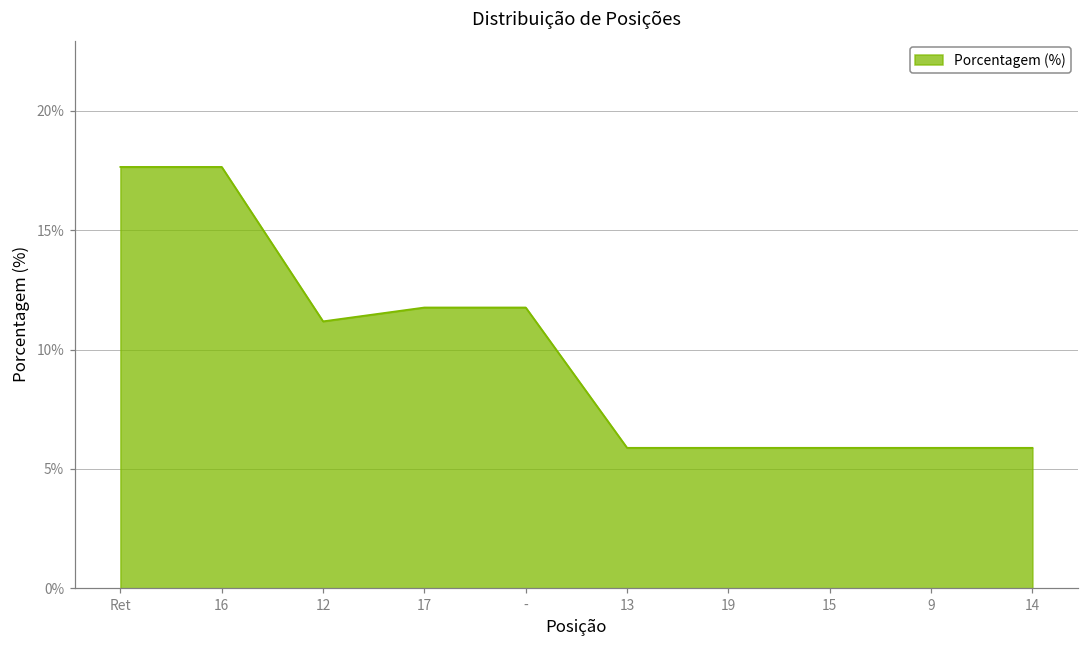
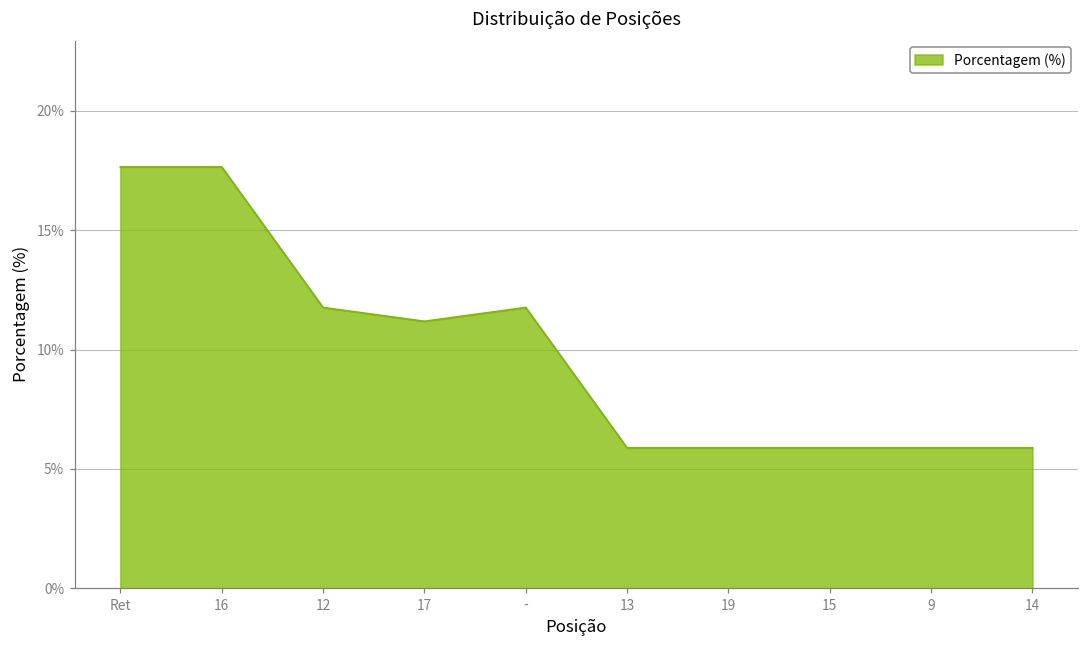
12: 11.2% -> 11.8%
17: 11.8% -> 11.2%
